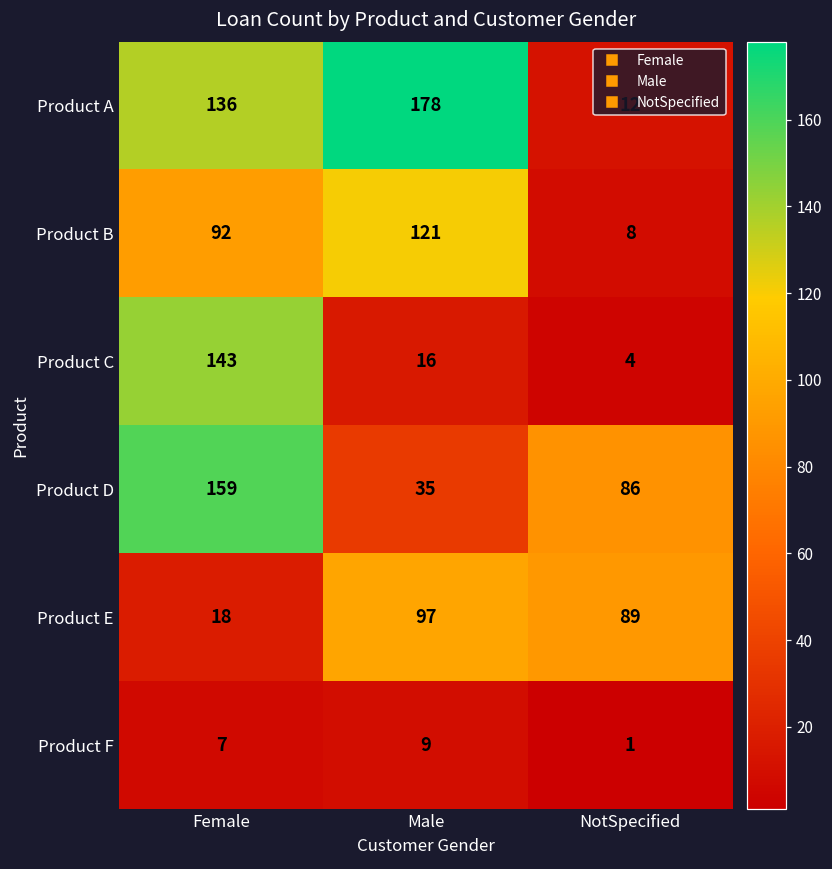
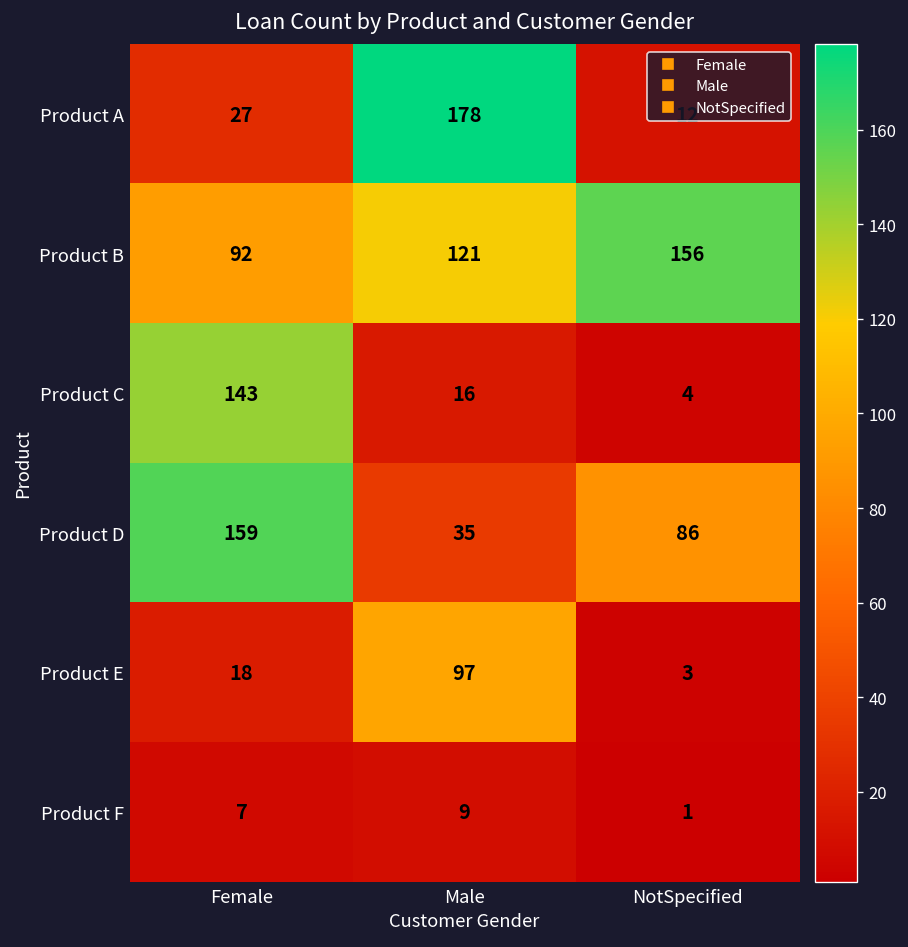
Product A, Female: 136 -> 27
Product B, NotSpecified: 8 -> 156
Product E, NotSpecified: 89 -> 3
